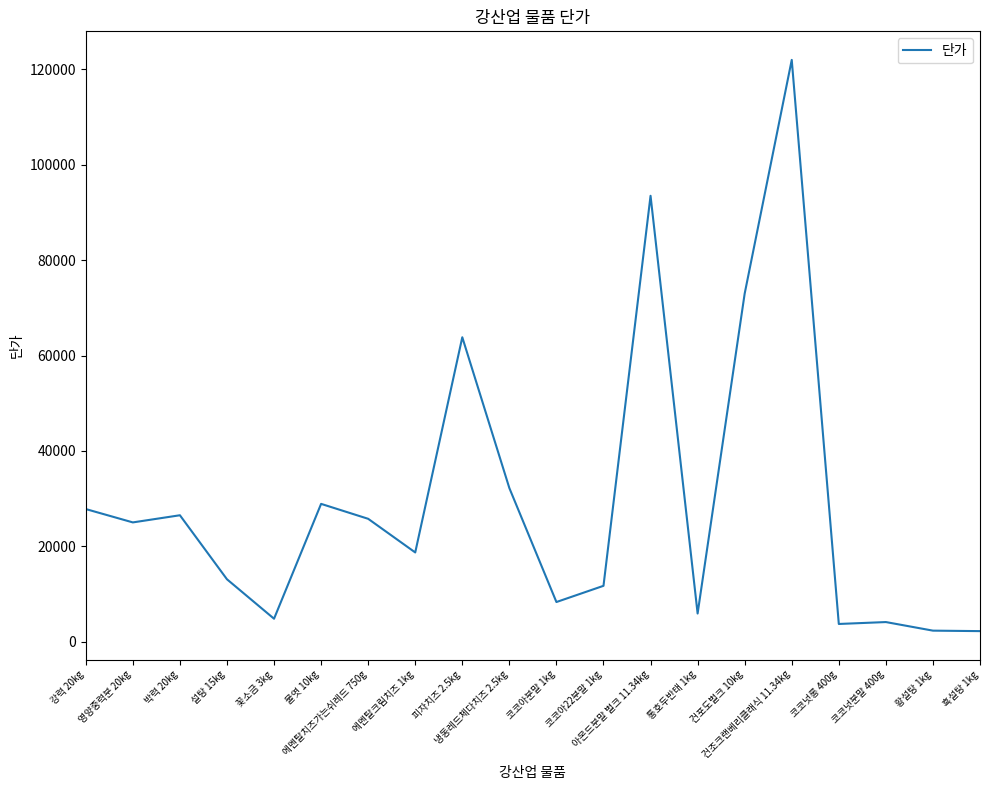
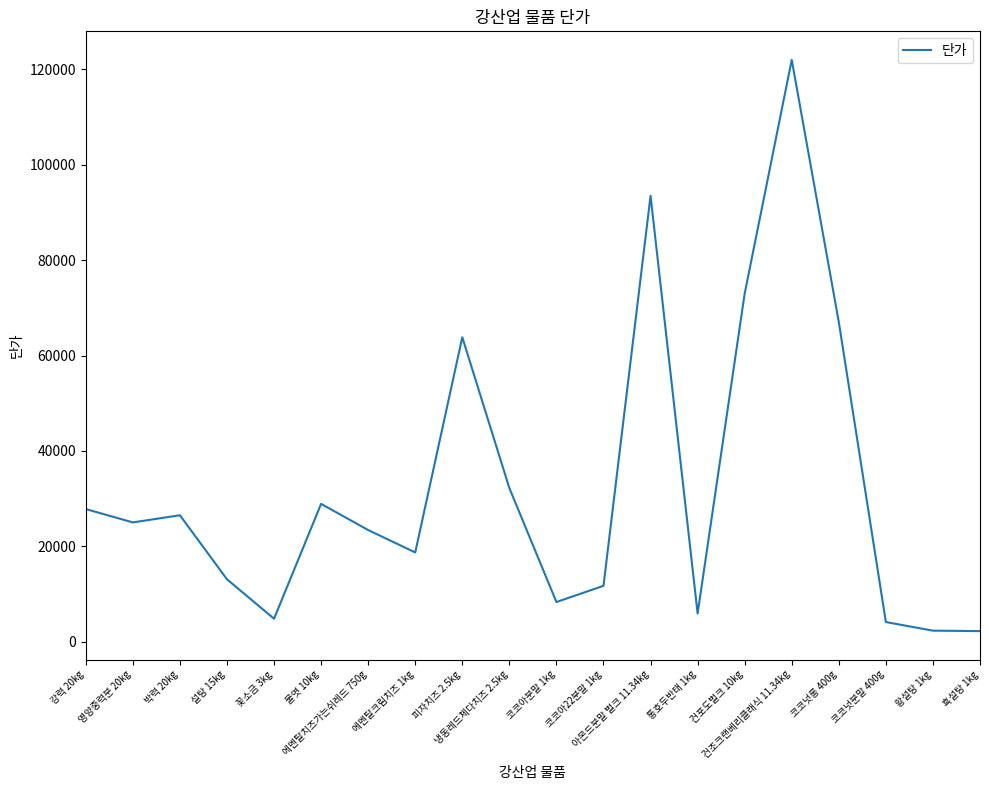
에멘탈치즈가는쉬레드 750g: 26000 -> 23000
코코넛롱 400g: 4000 -> 67000
